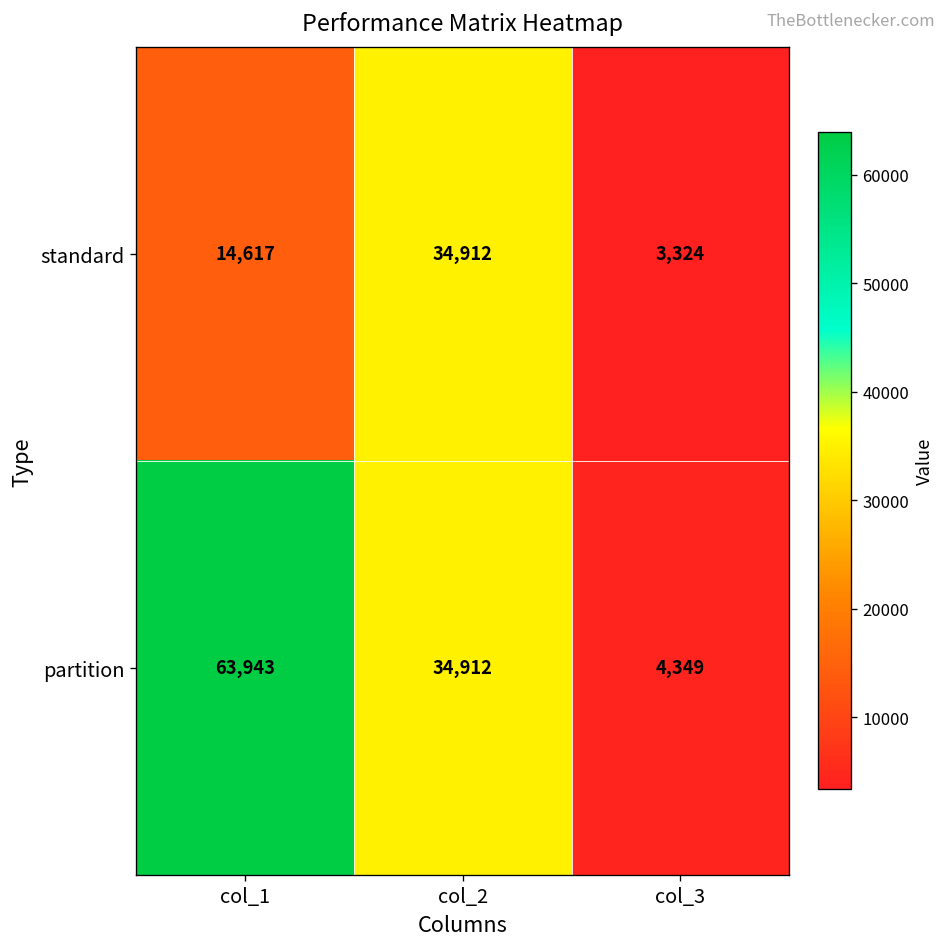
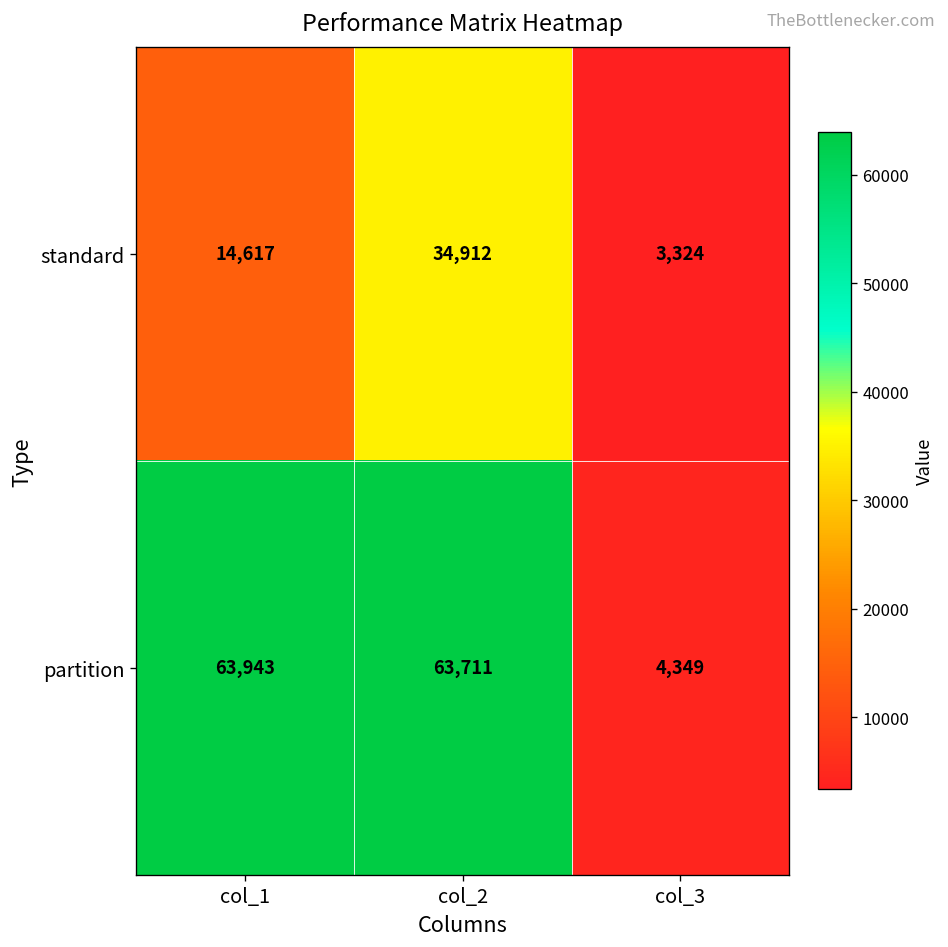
partition, col_2: 34,912 -> 63,711
